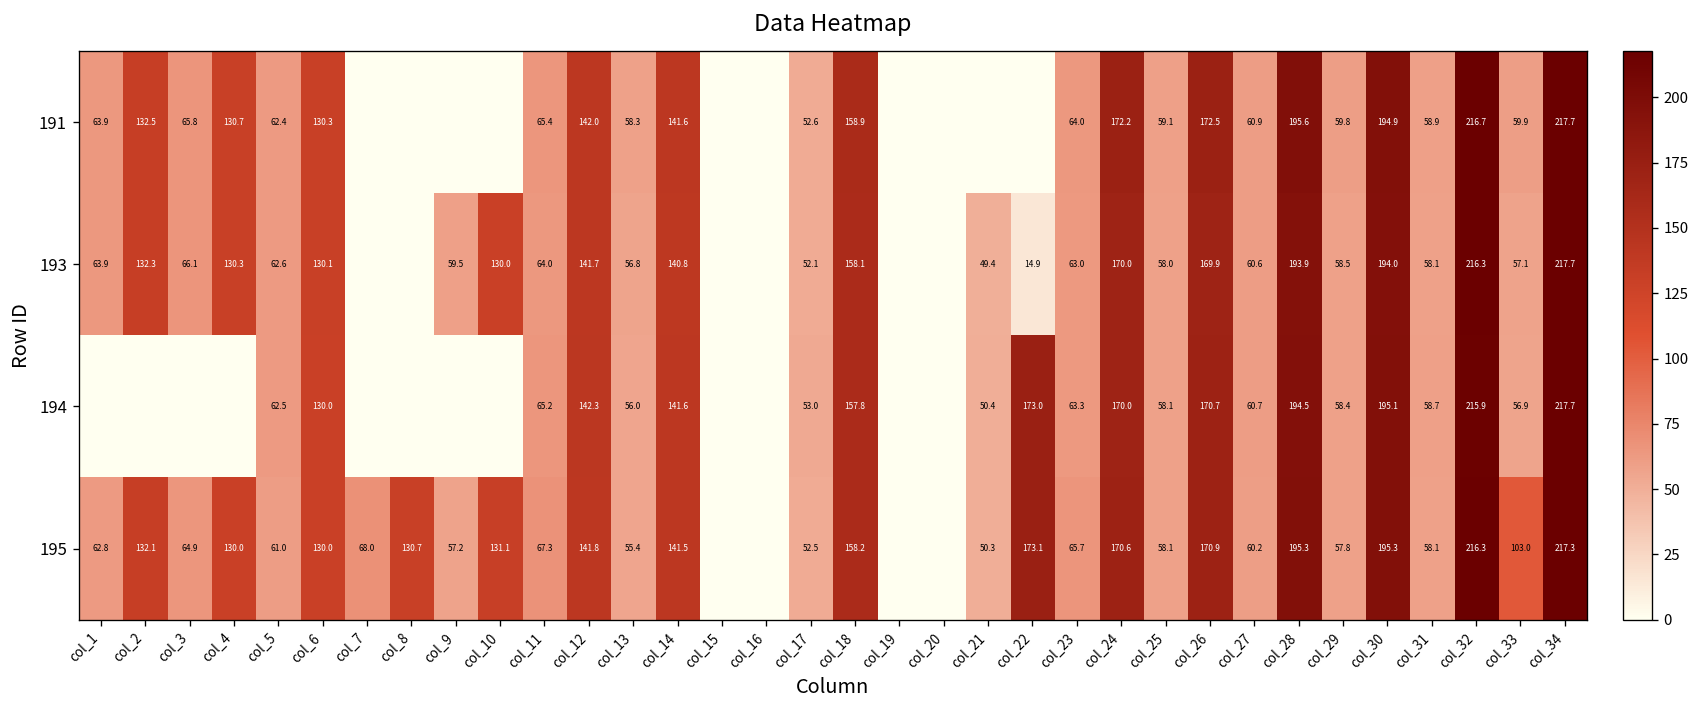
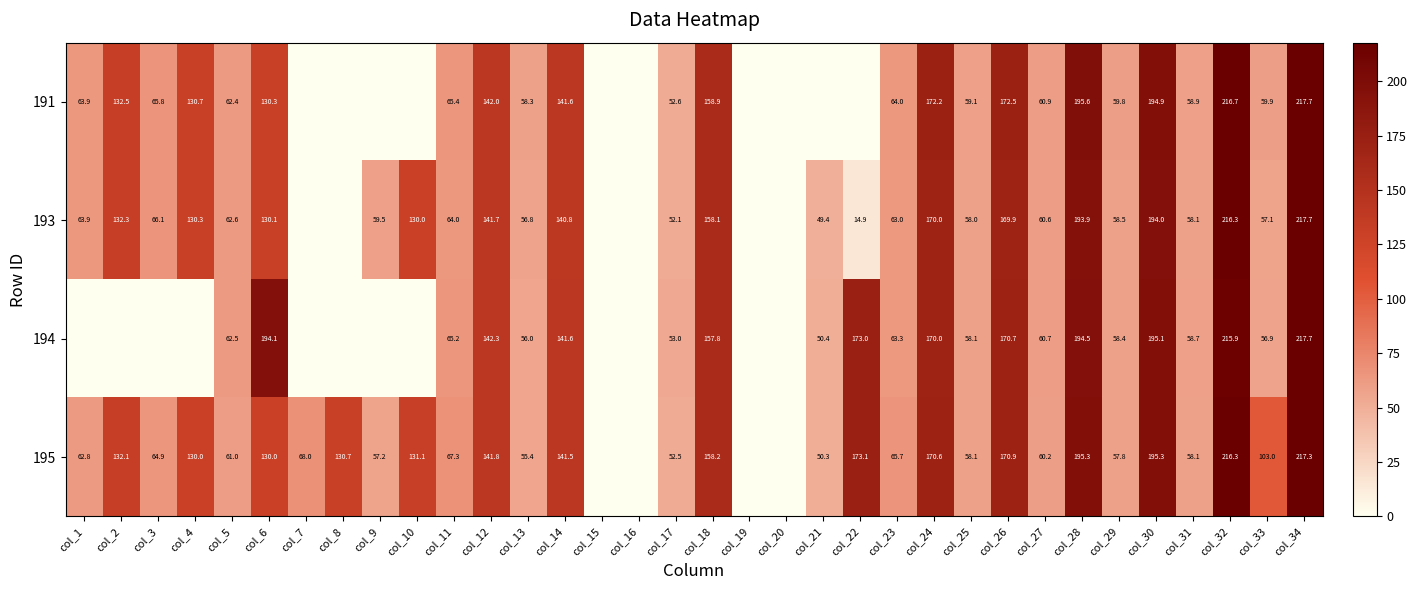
194, col_6: 130.0 -> 194.1
